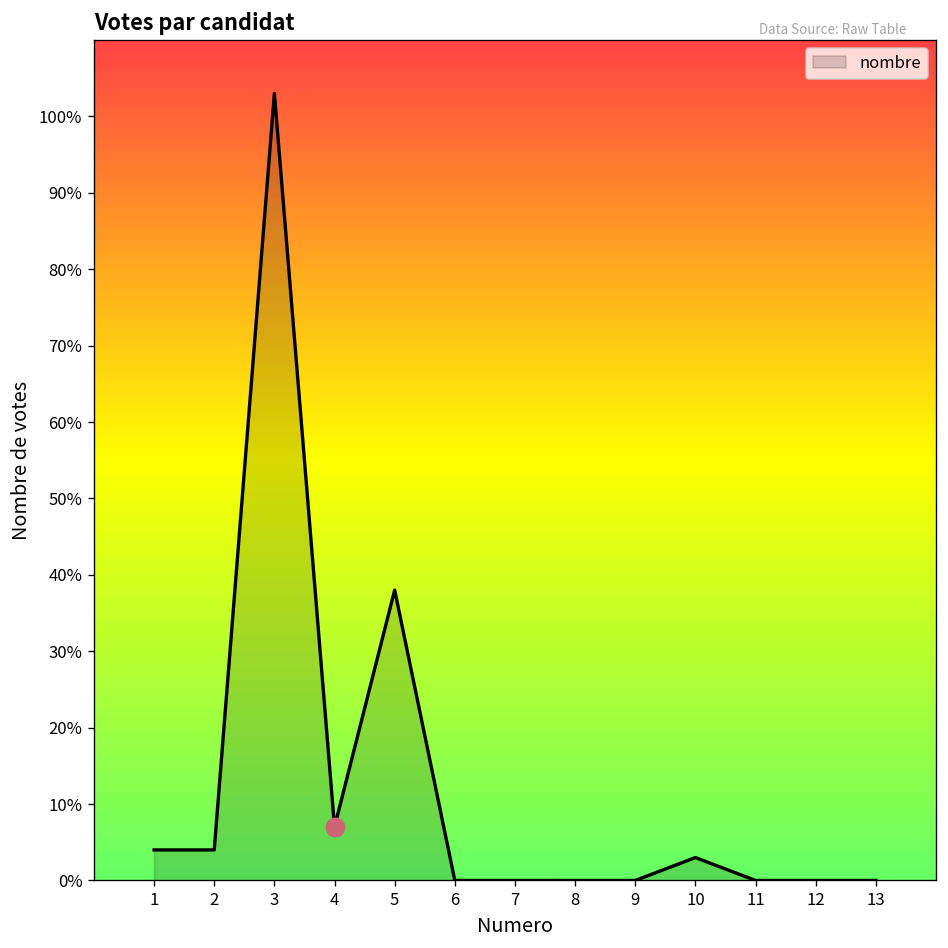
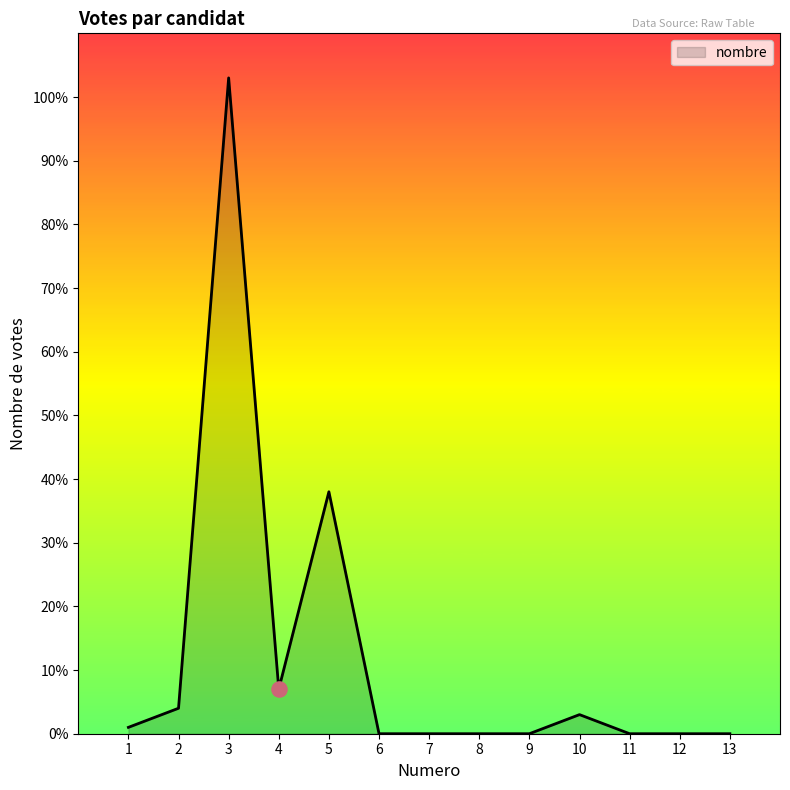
nombre, 1: 4% -> 1%
